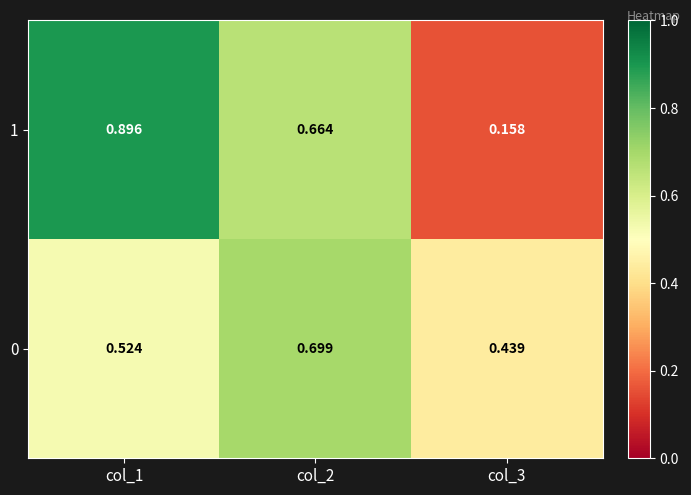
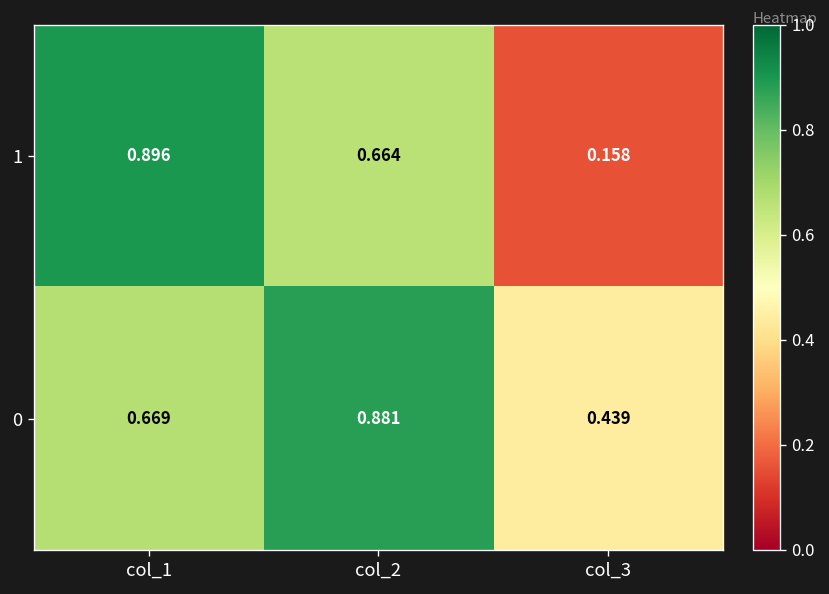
0, col_1: 0.524 -> 0.669
0, col_2: 0.699 -> 0.881
